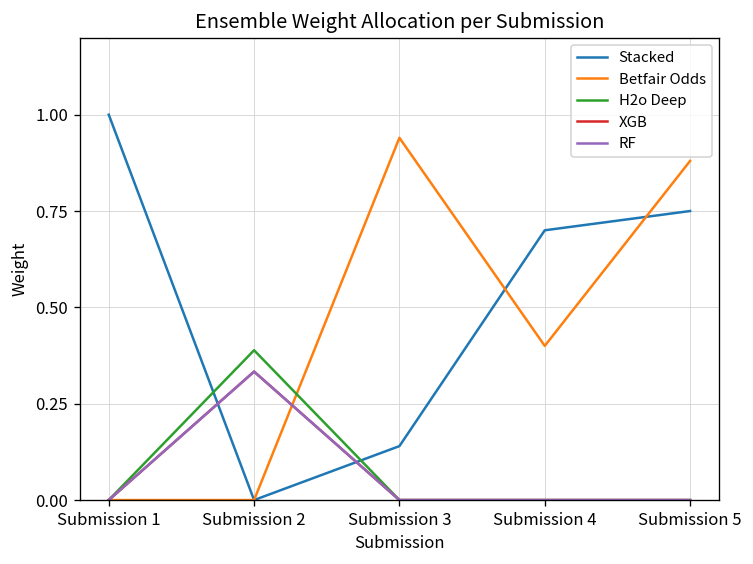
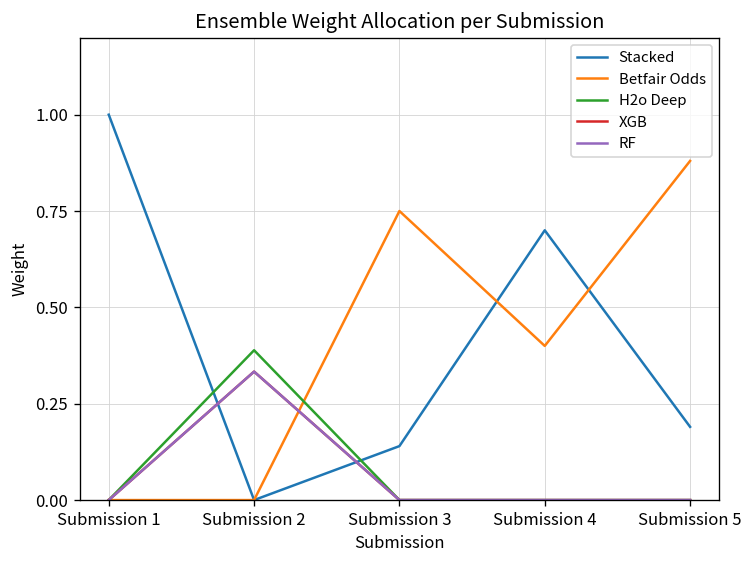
Betfair Odds, Submission 3: 0.94 -> 0.75
Stacked, Submission 5: 0.75 -> 0.19
